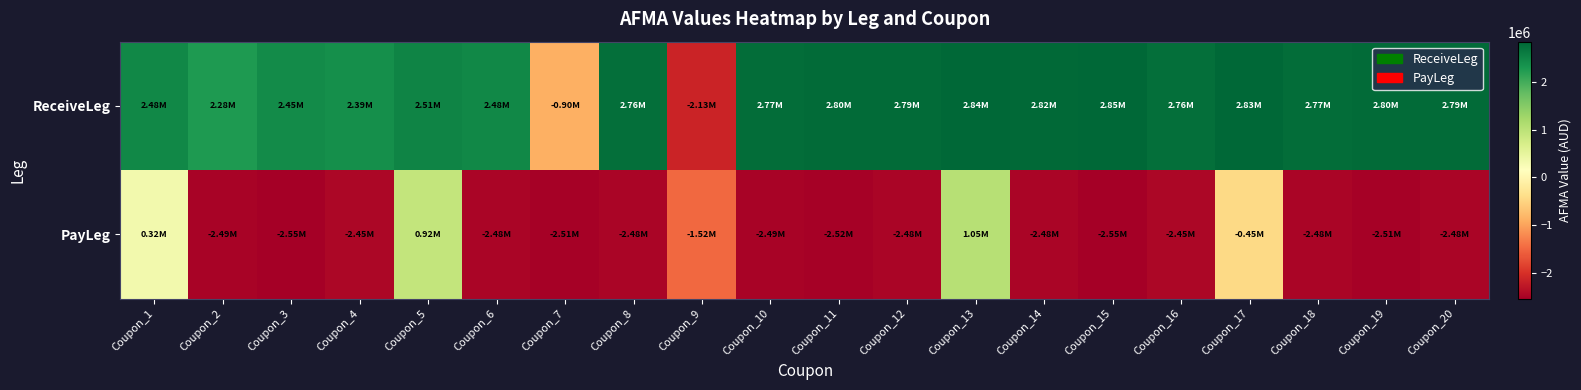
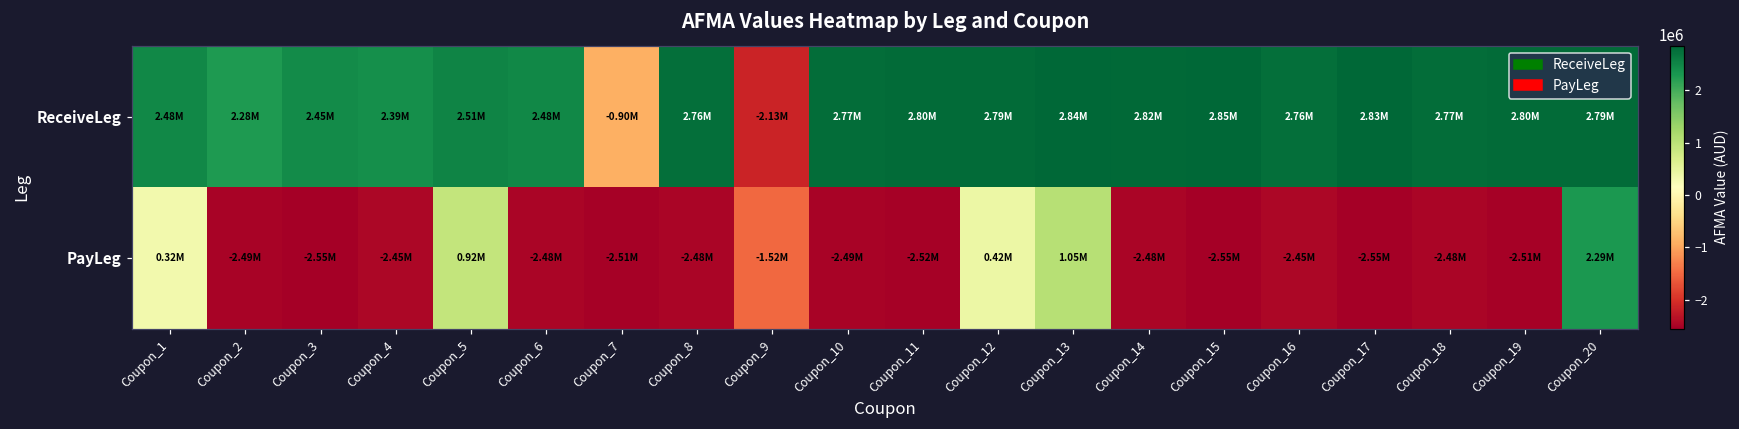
PayLeg, Coupon_12: -2.48M -> 0.42M
PayLeg, Coupon_17: -0.45M -> -2.55M
PayLeg, Coupon_20: -2.48M -> 2.29M
